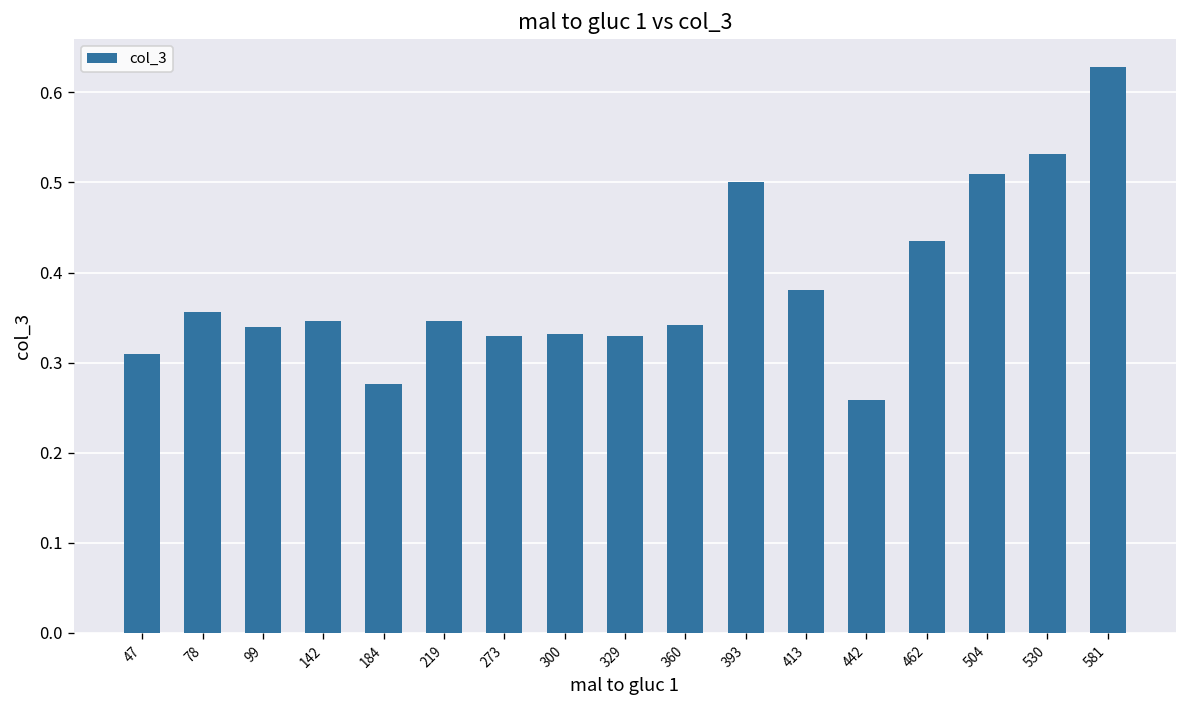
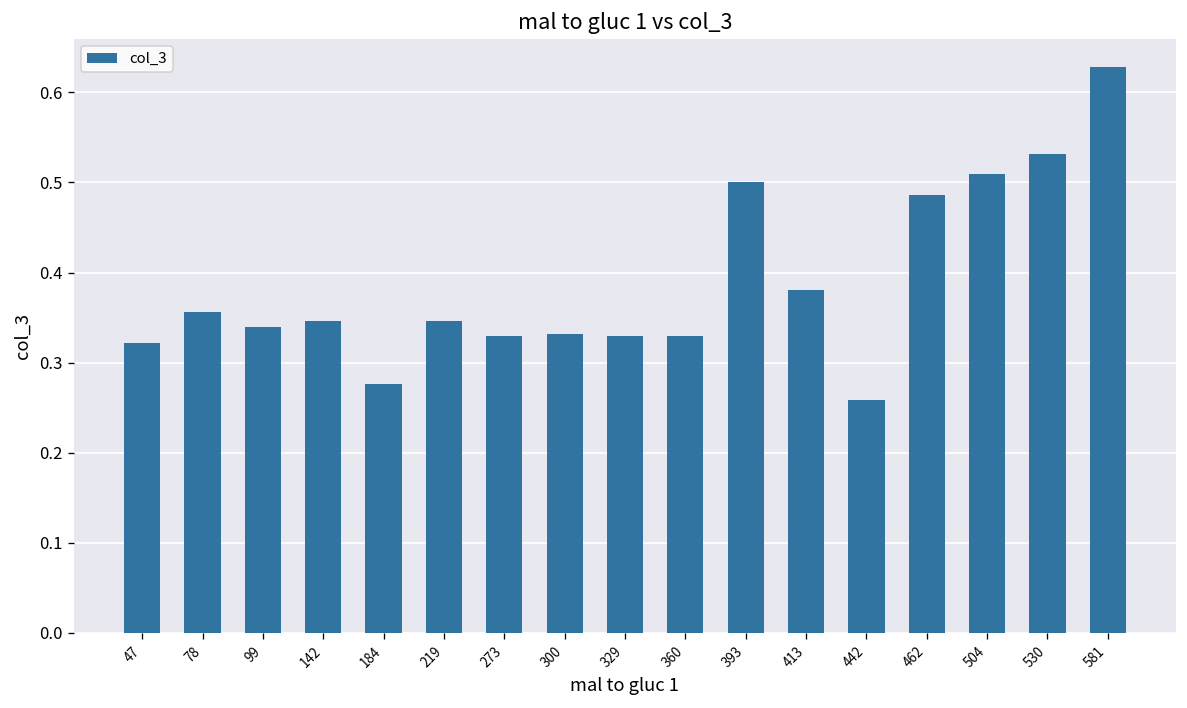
47: 0.31 -> 0.32
360: 0.34 -> 0.33
462: 0.44 -> 0.49
